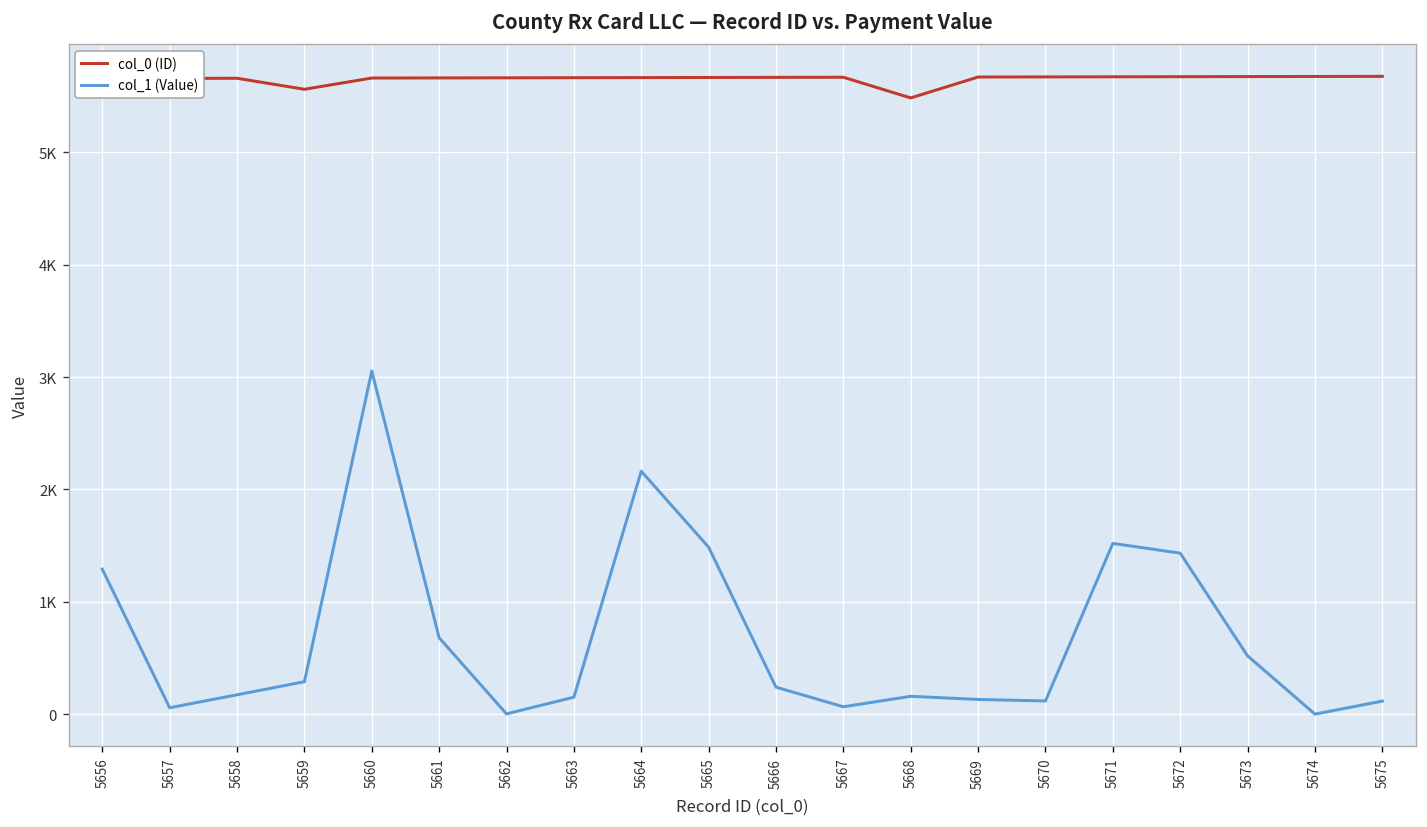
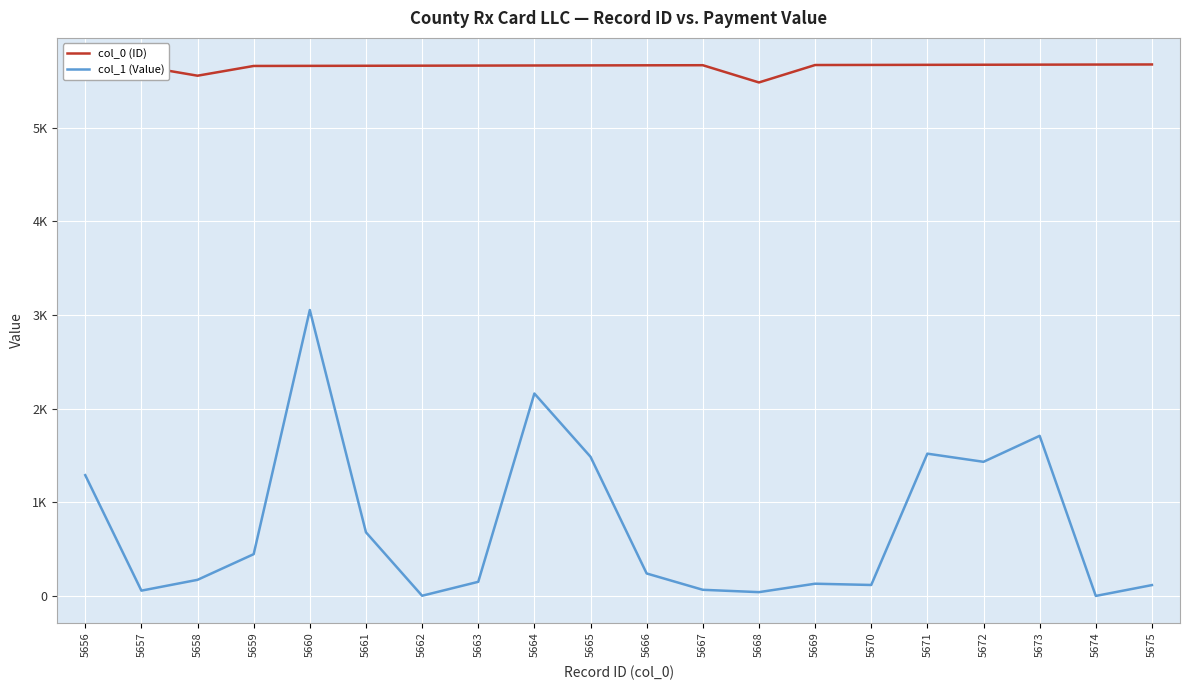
col_0 (ID), 5658: 5700 -> 5600
col_0 (ID), 5659: 5600 -> 5700
col_1 (Value), 5659: 300 -> 400
col_1 (Value), 5668: 200 -> 0
col_1 (Value), 5673: 500 -> 1700
